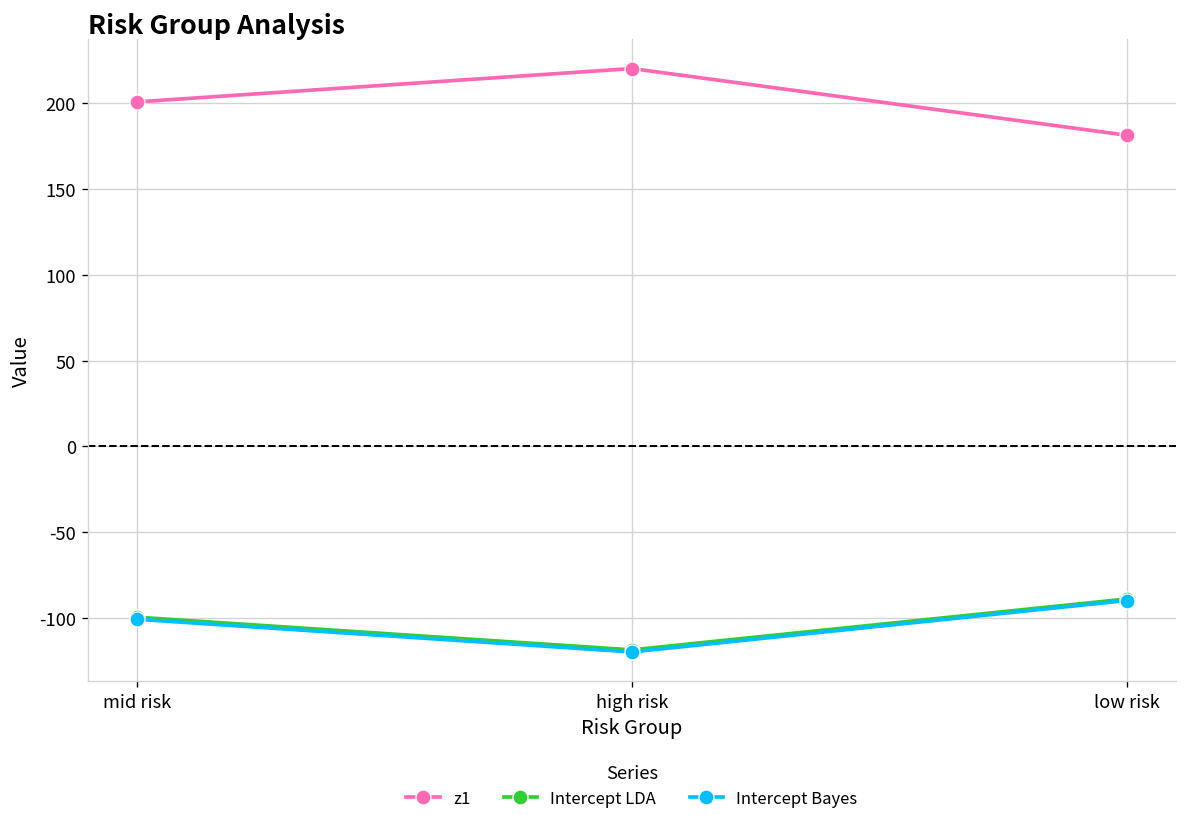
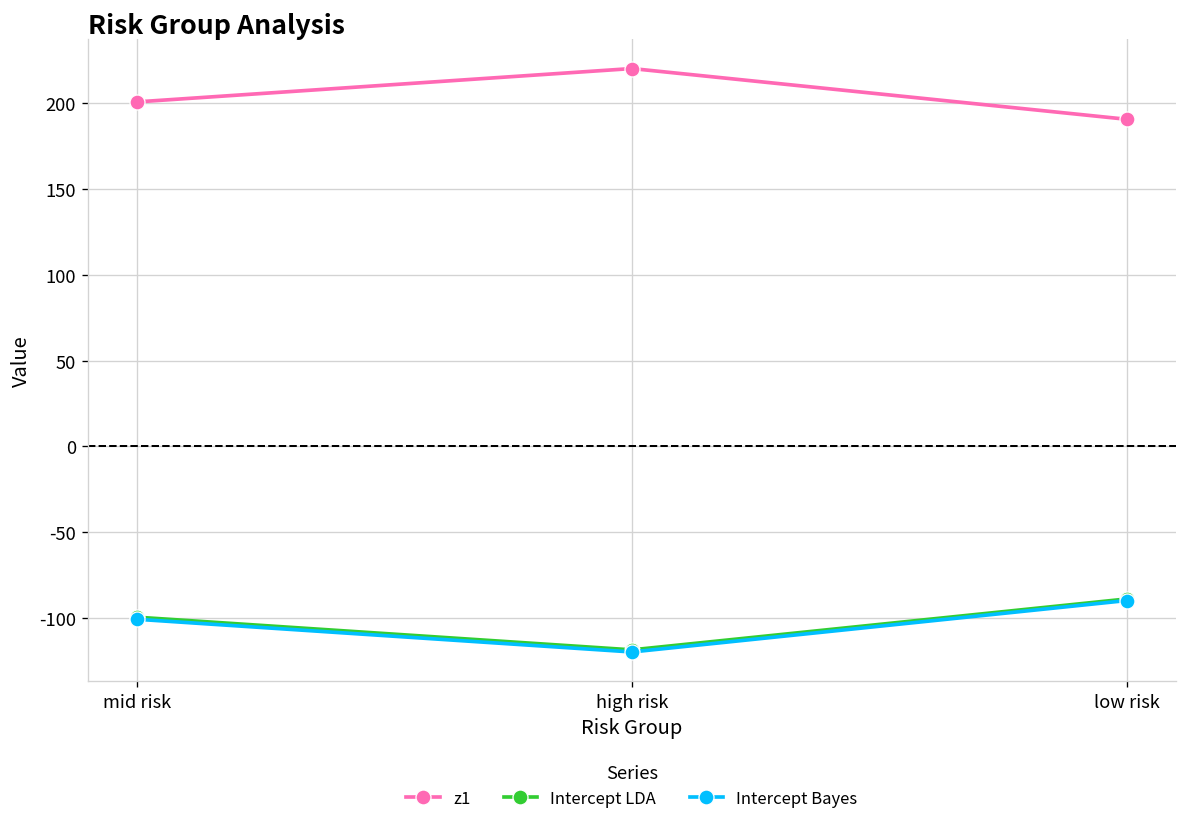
z1, low risk: 181 -> 191
